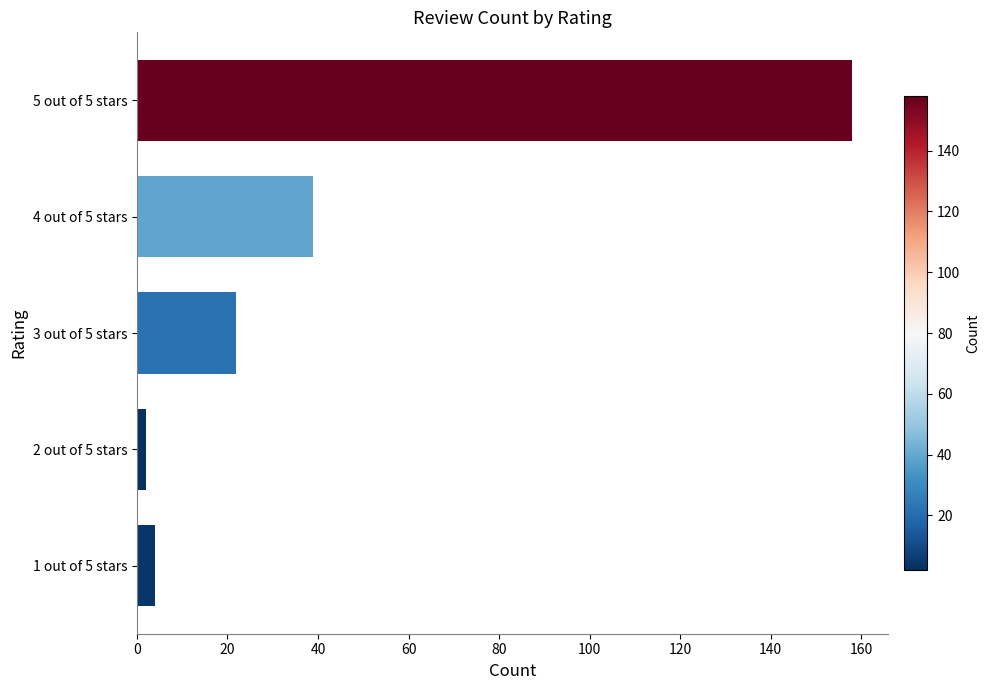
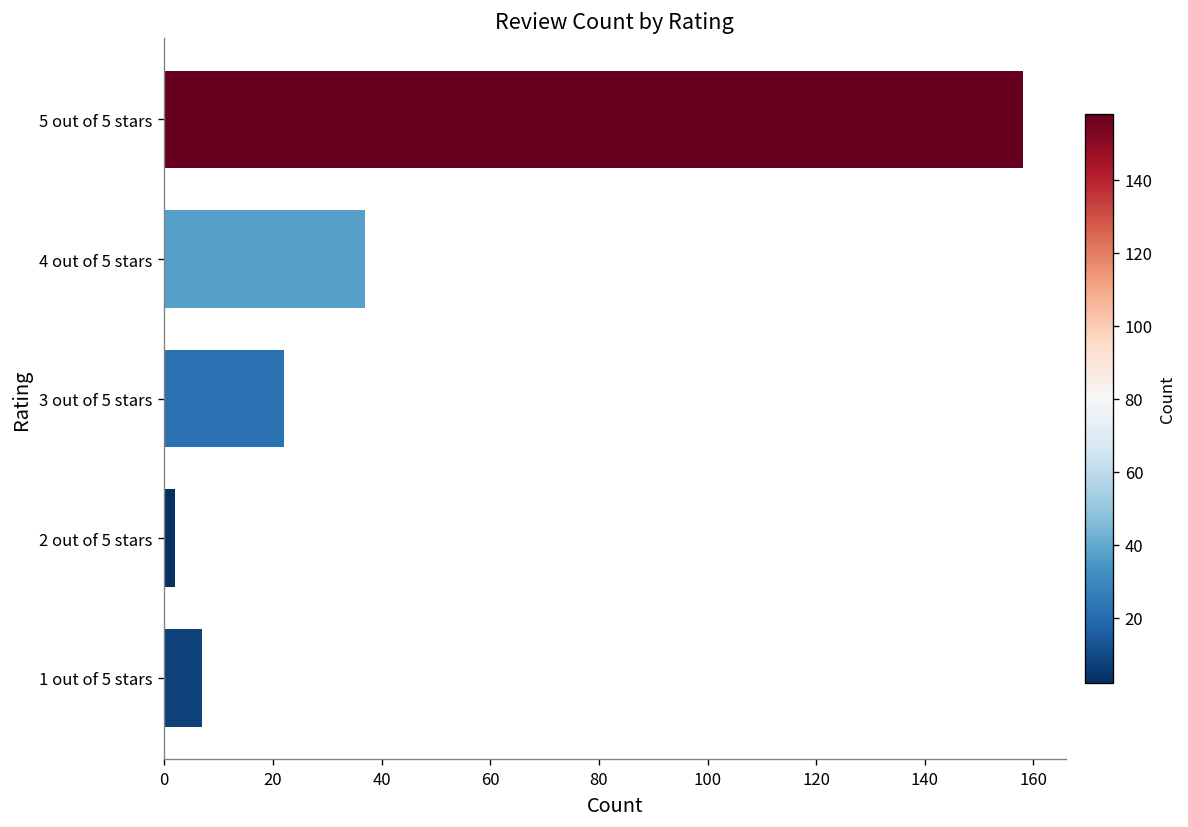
4 out of 5 stars: 39 -> 37
1 out of 5 stars: 4 -> 7
